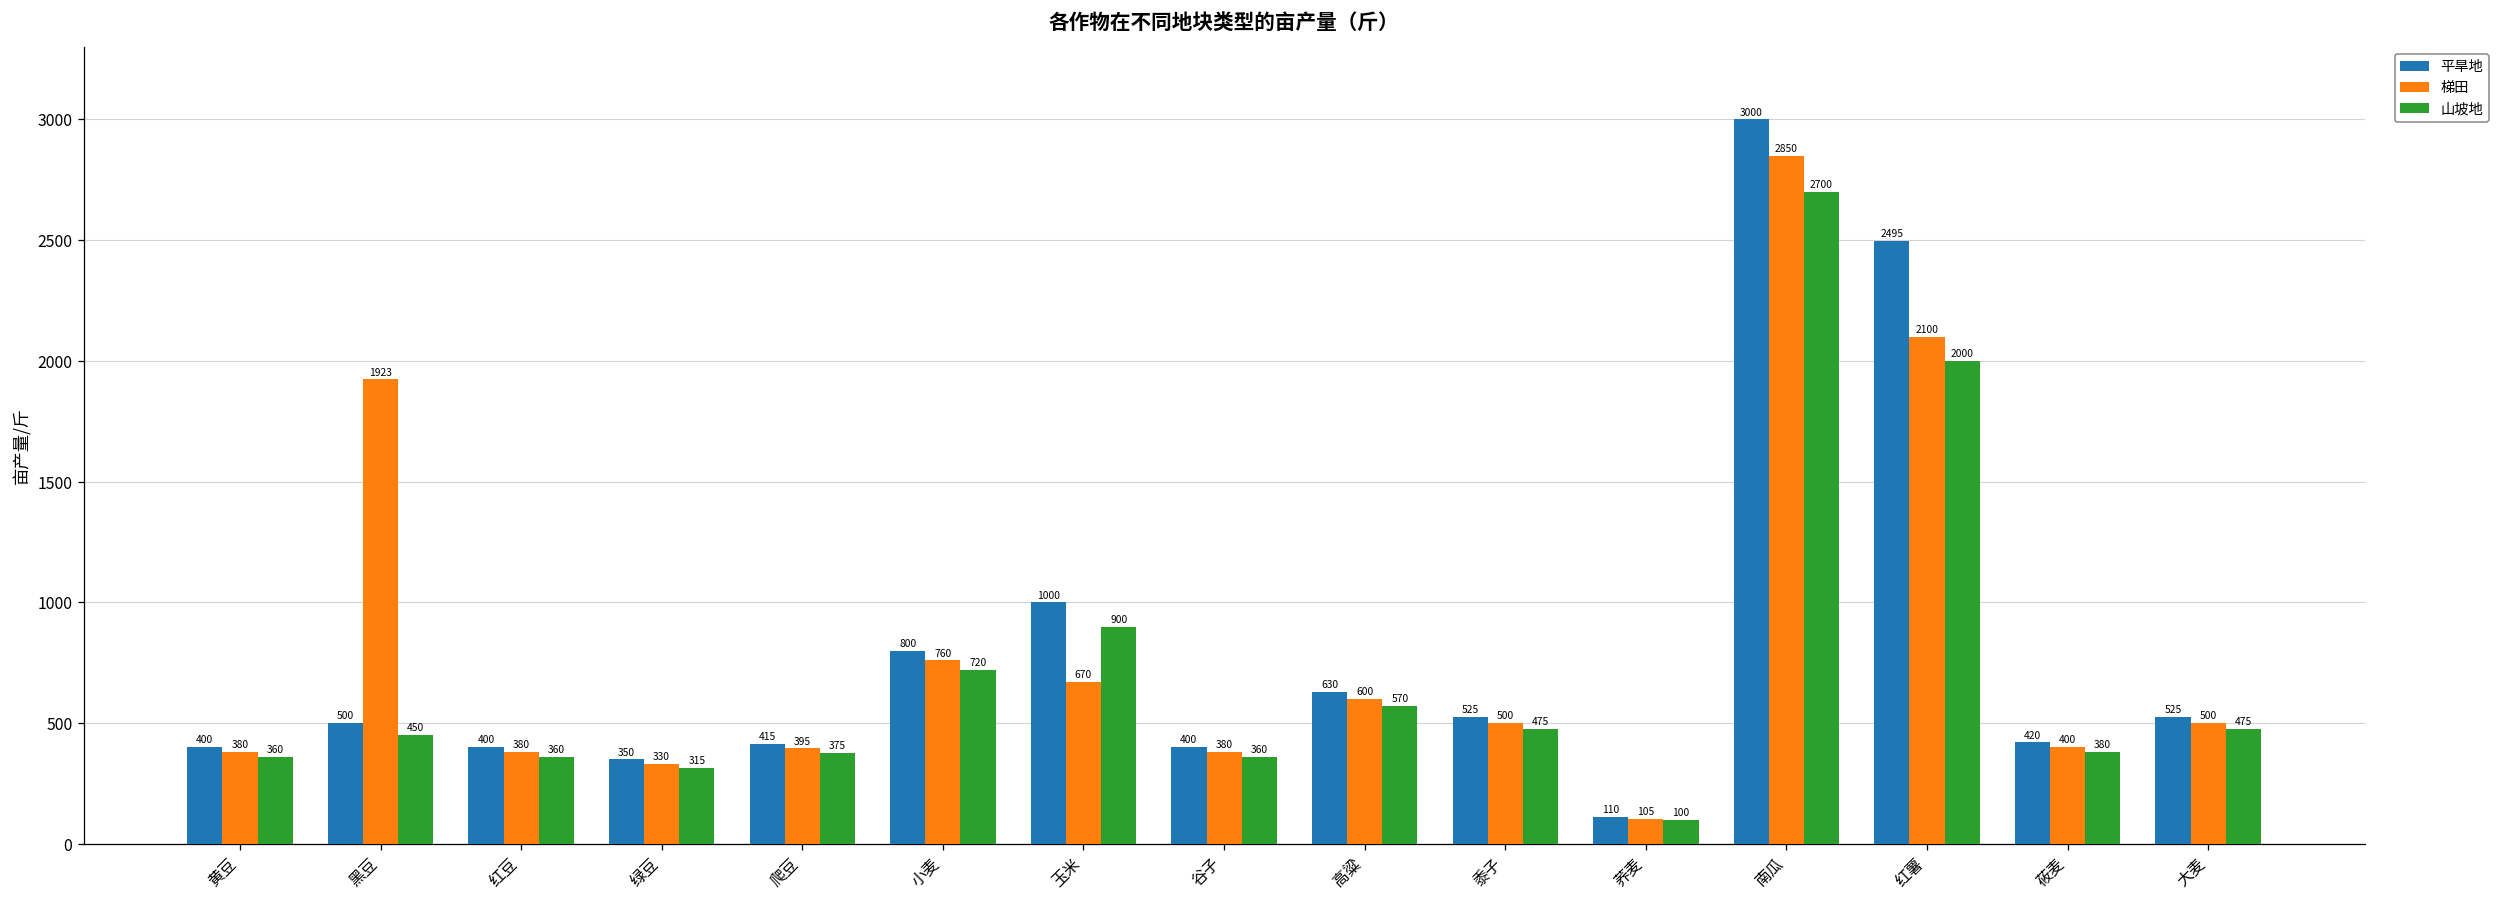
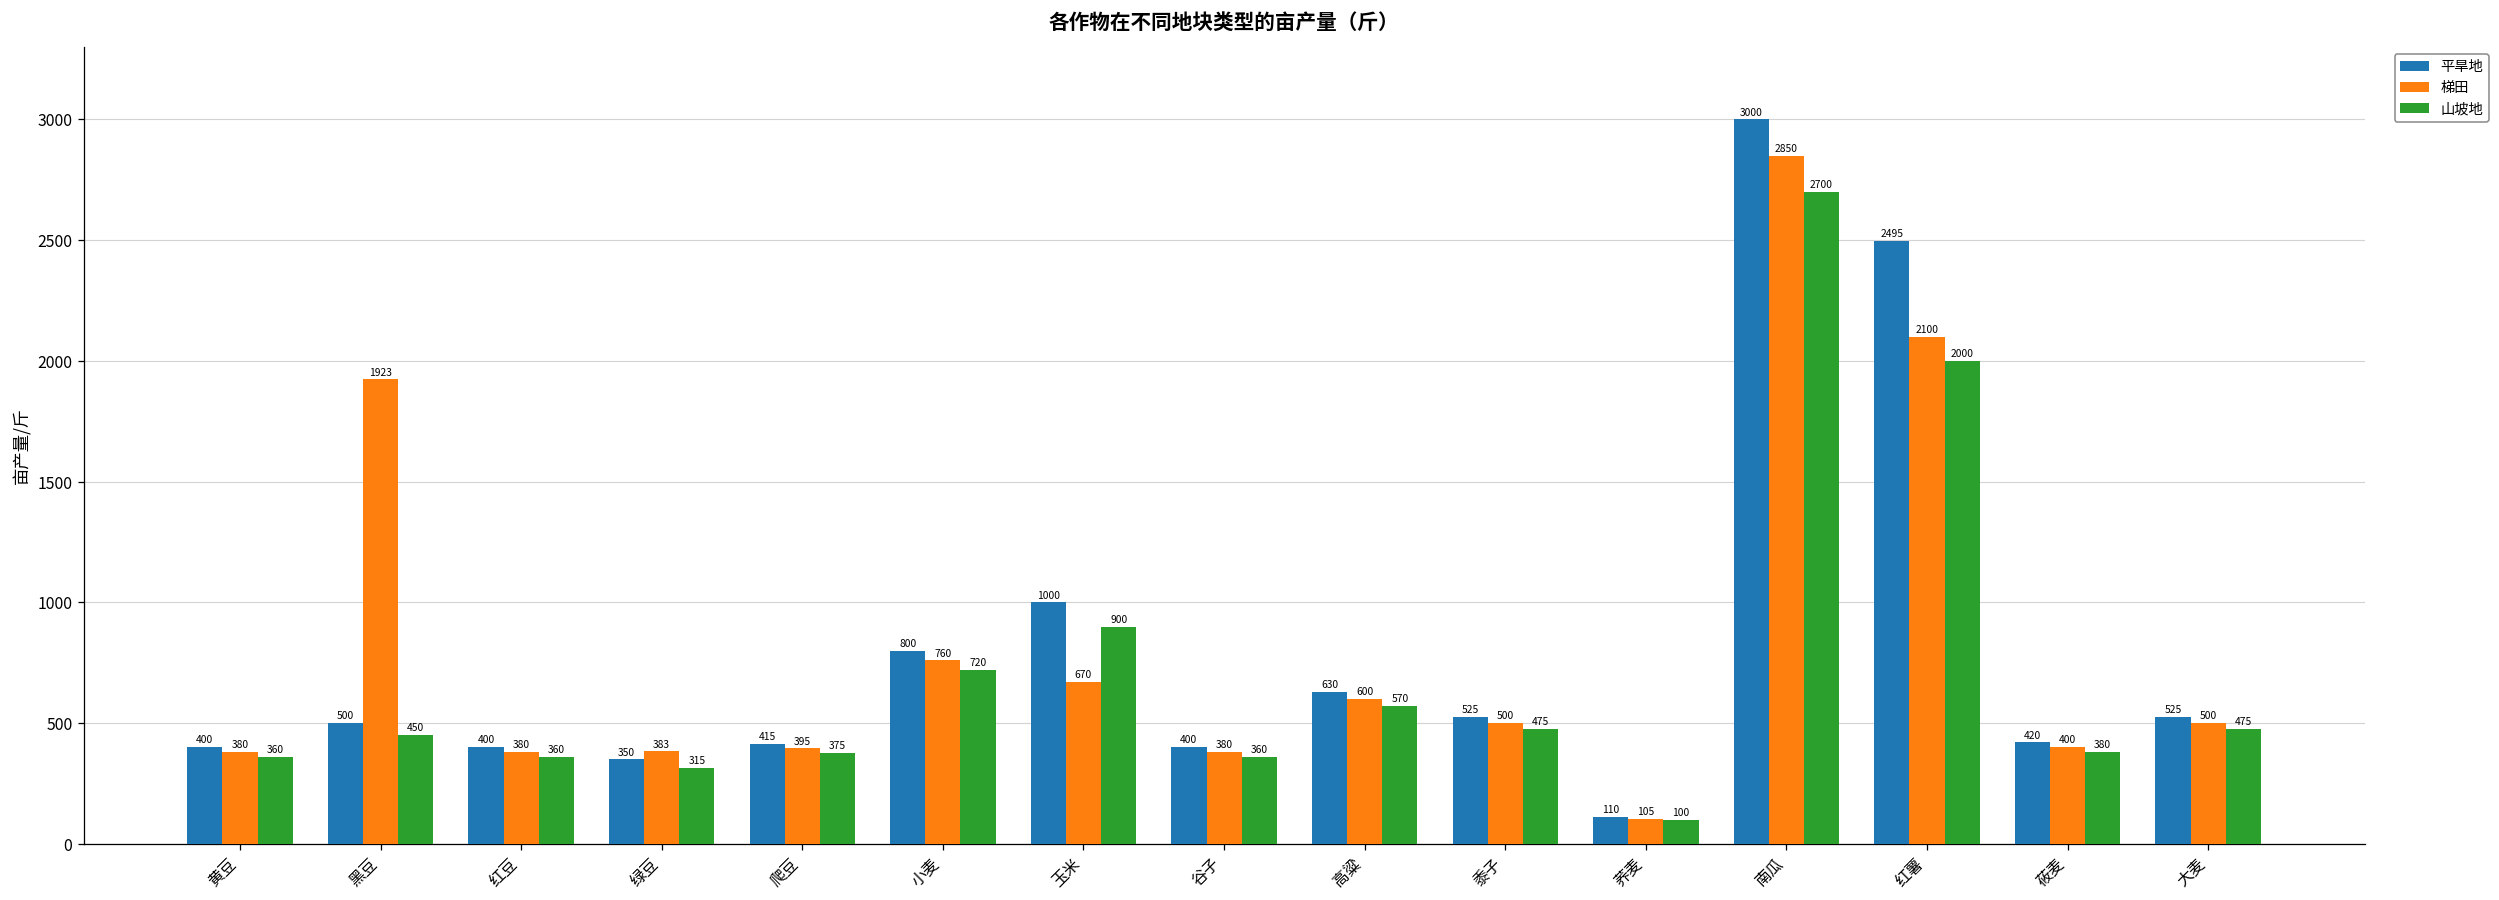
梯田, 绿豆: 330 -> 383
